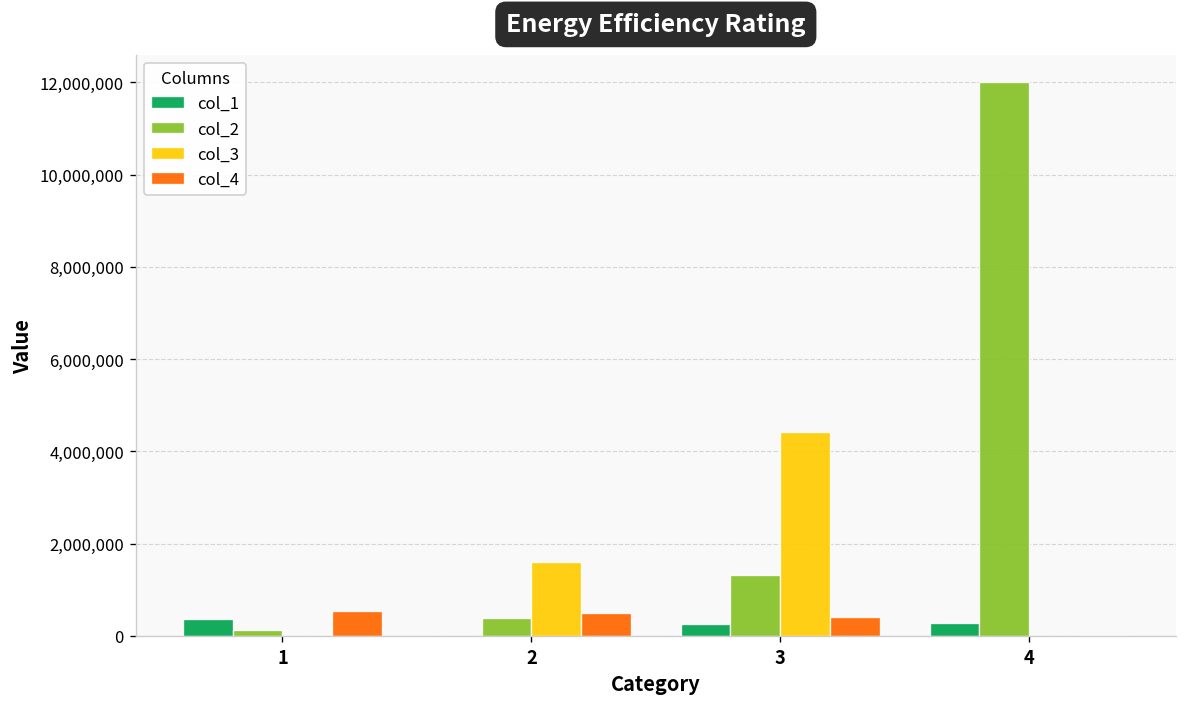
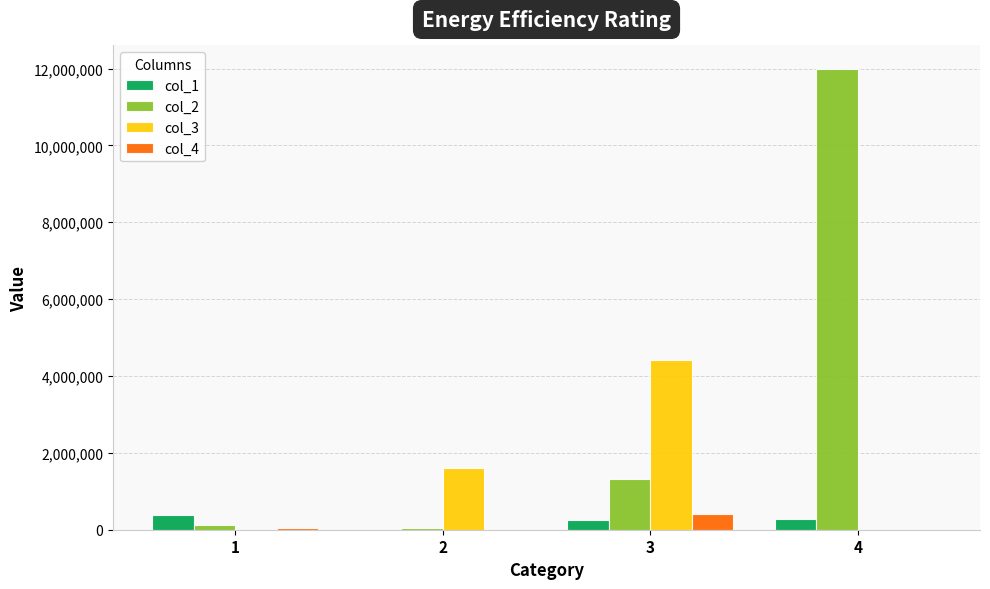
col_4, 1: 500,000 -> 100,000
col_2, 2: 400,000 -> 0
col_4, 2: 500,000 -> 0
